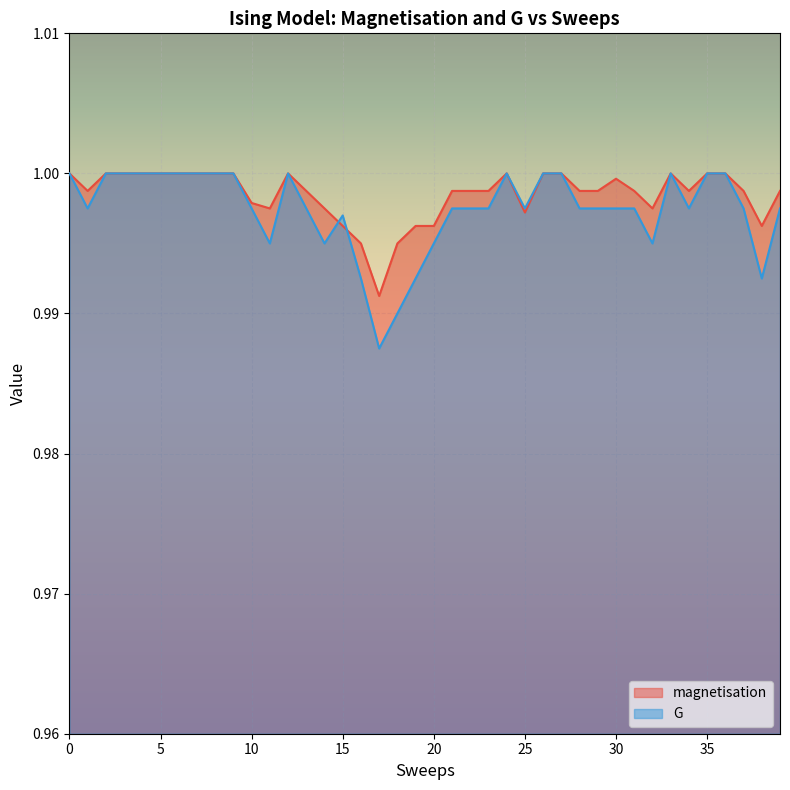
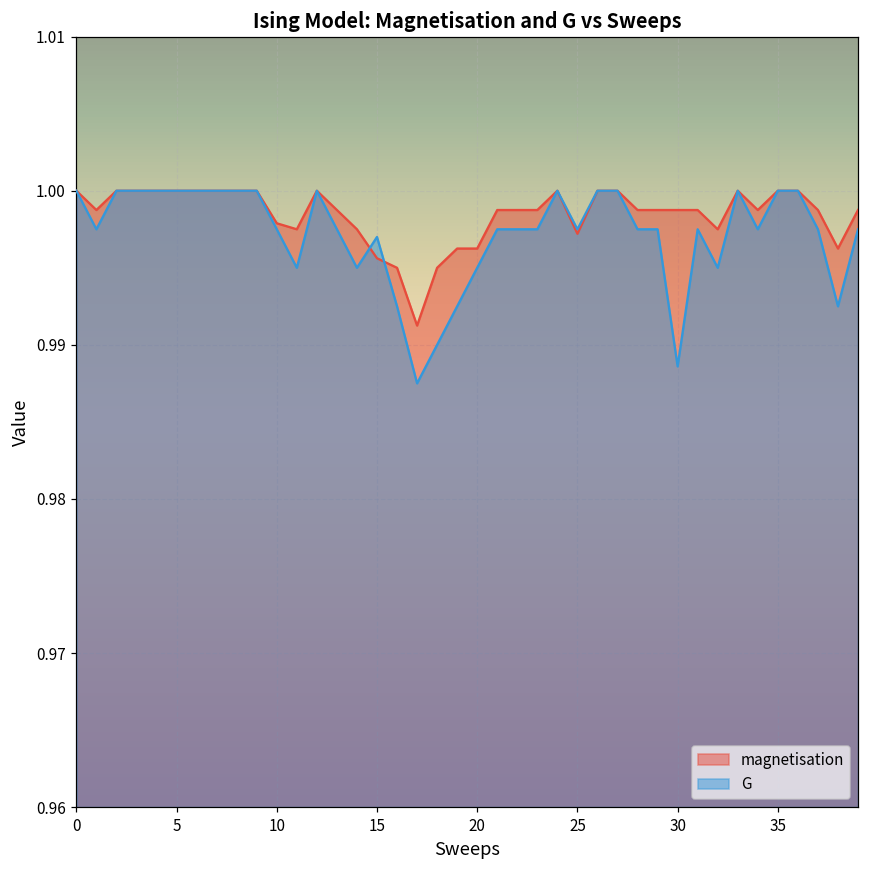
magnetisation, 15: 0.9963 -> 0.9956
magnetisation, 30: 0.9996 -> 0.9988
G, 30: 0.9975 -> 0.9886
